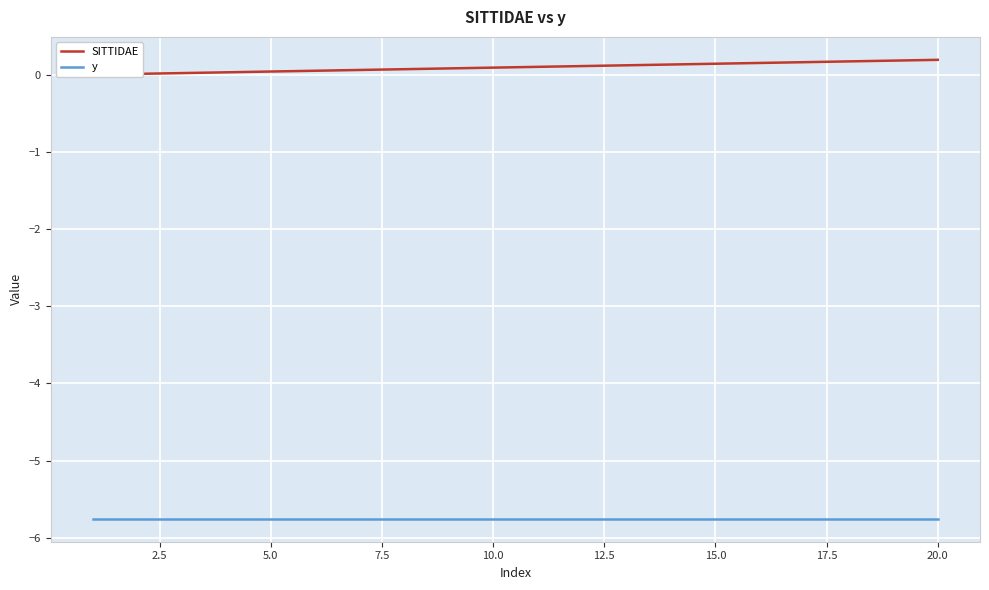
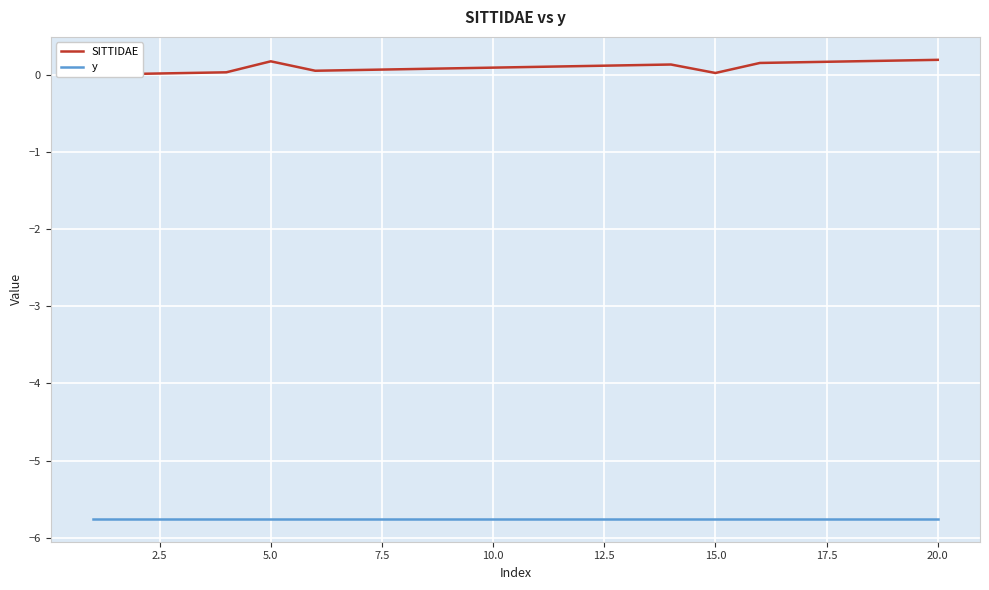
SITTIDAE, 5.0: 0.0 -> 0.2
SITTIDAE, 15.0: 0.1 -> 0.0
